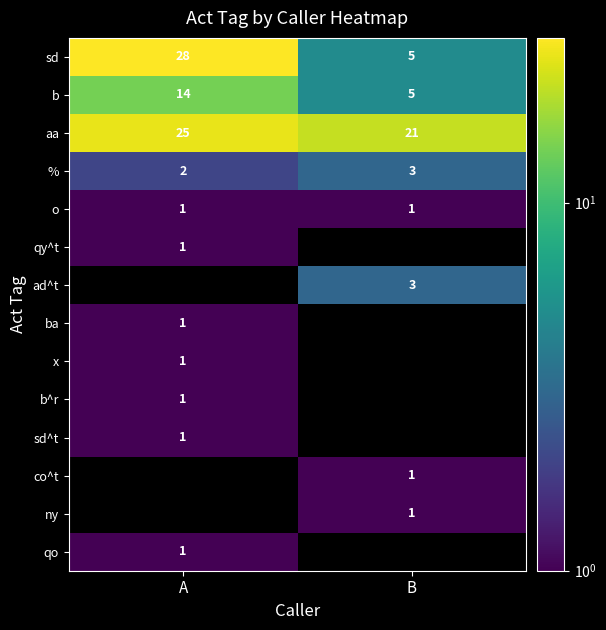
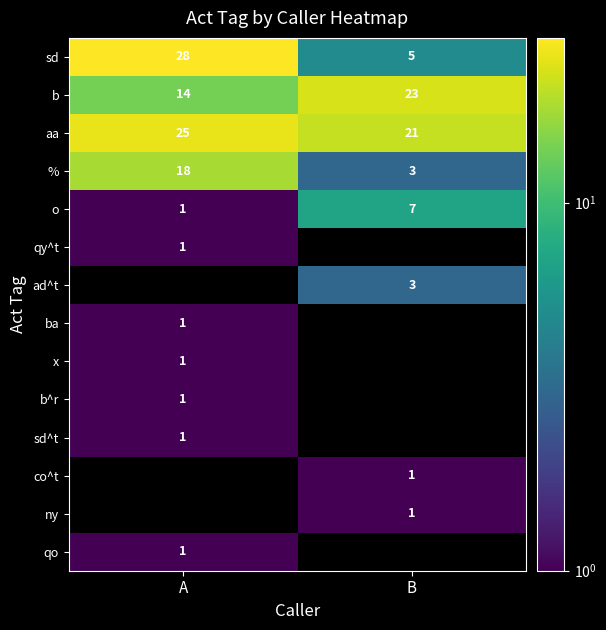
b, B: 5 -> 23
%, A: 2 -> 18
o, B: 1 -> 7
